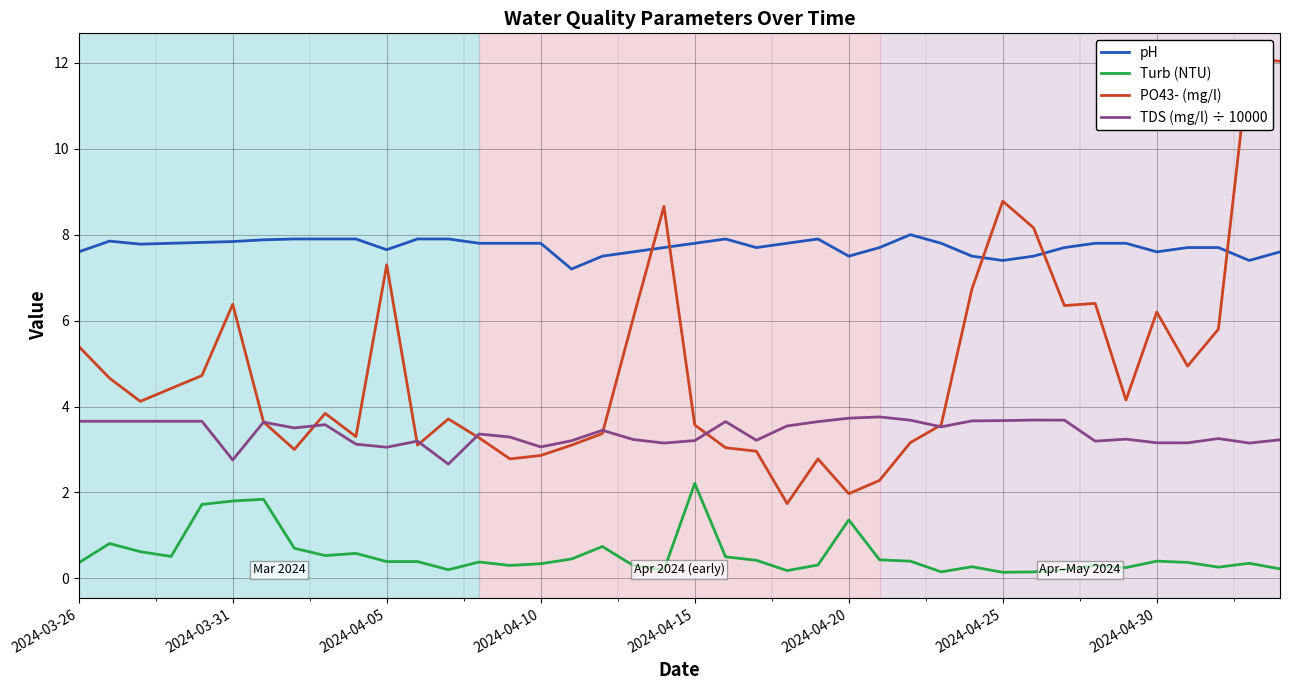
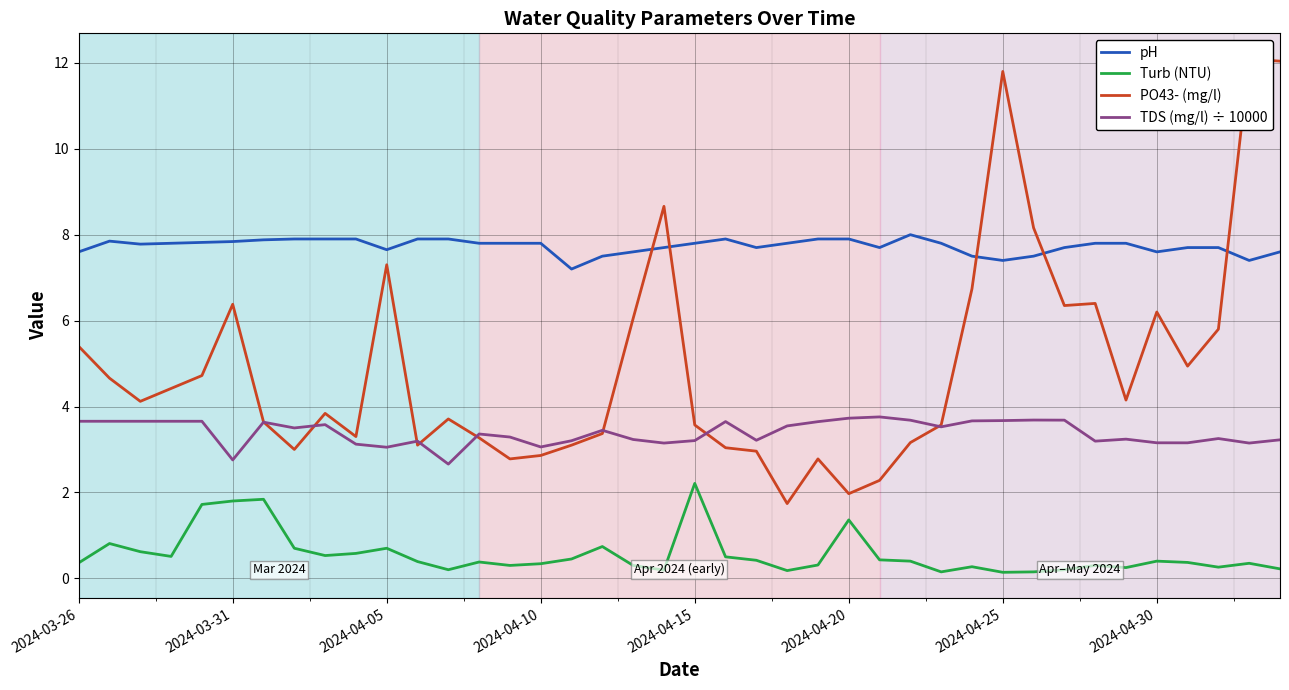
Turb (NTU), 2024-04-05: 0.4 -> 0.7
pH, 2024-04-20: 7.5 -> 7.9
PO43- (mg/l), 2024-04-25: 8.8 -> 11.8
